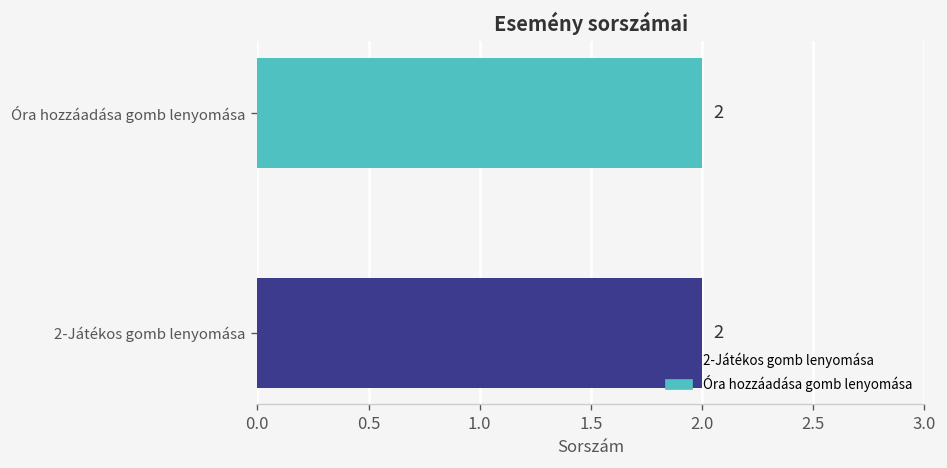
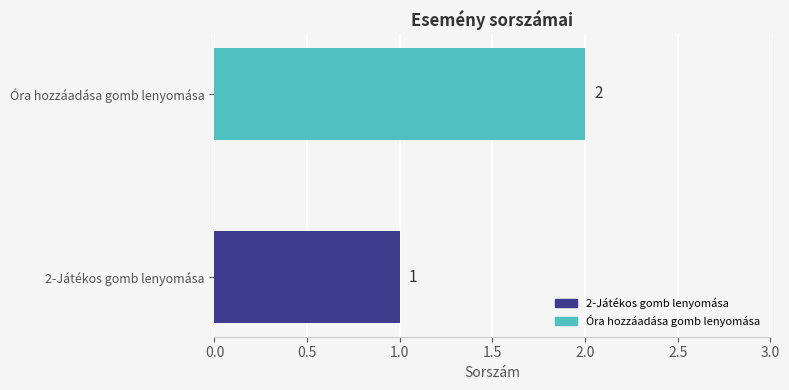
2-Játékos gomb lenyomása: 2 -> 1
